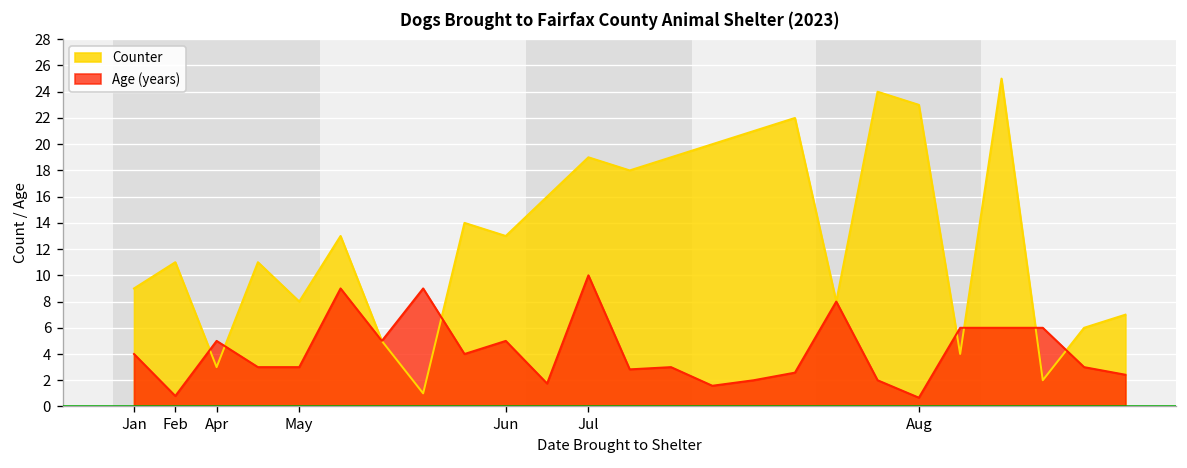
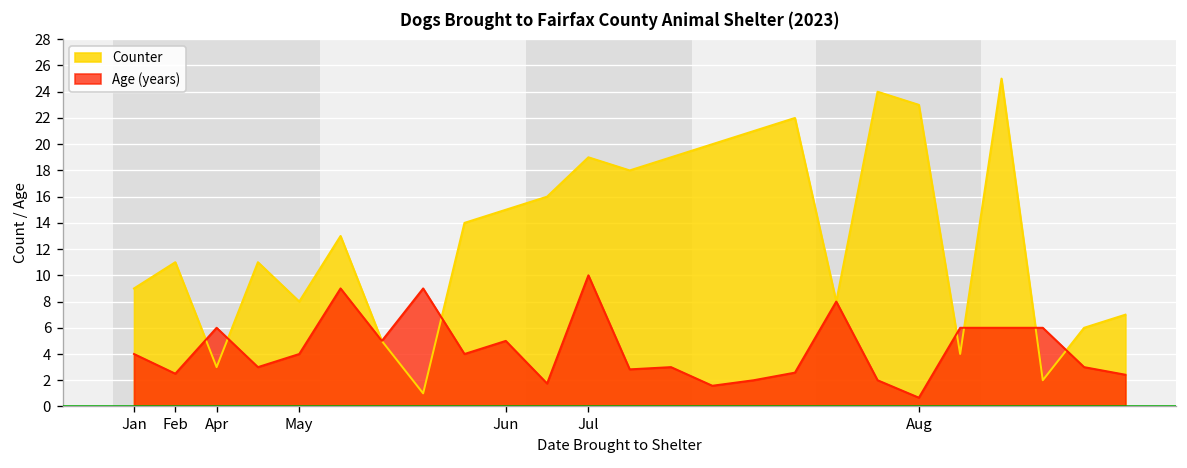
Age (years), Feb: 0.8 -> 2.5
Age (years), Apr: 5 -> 6
Age (years), May: 3 -> 4
Counter, Jun: 13 -> 15
